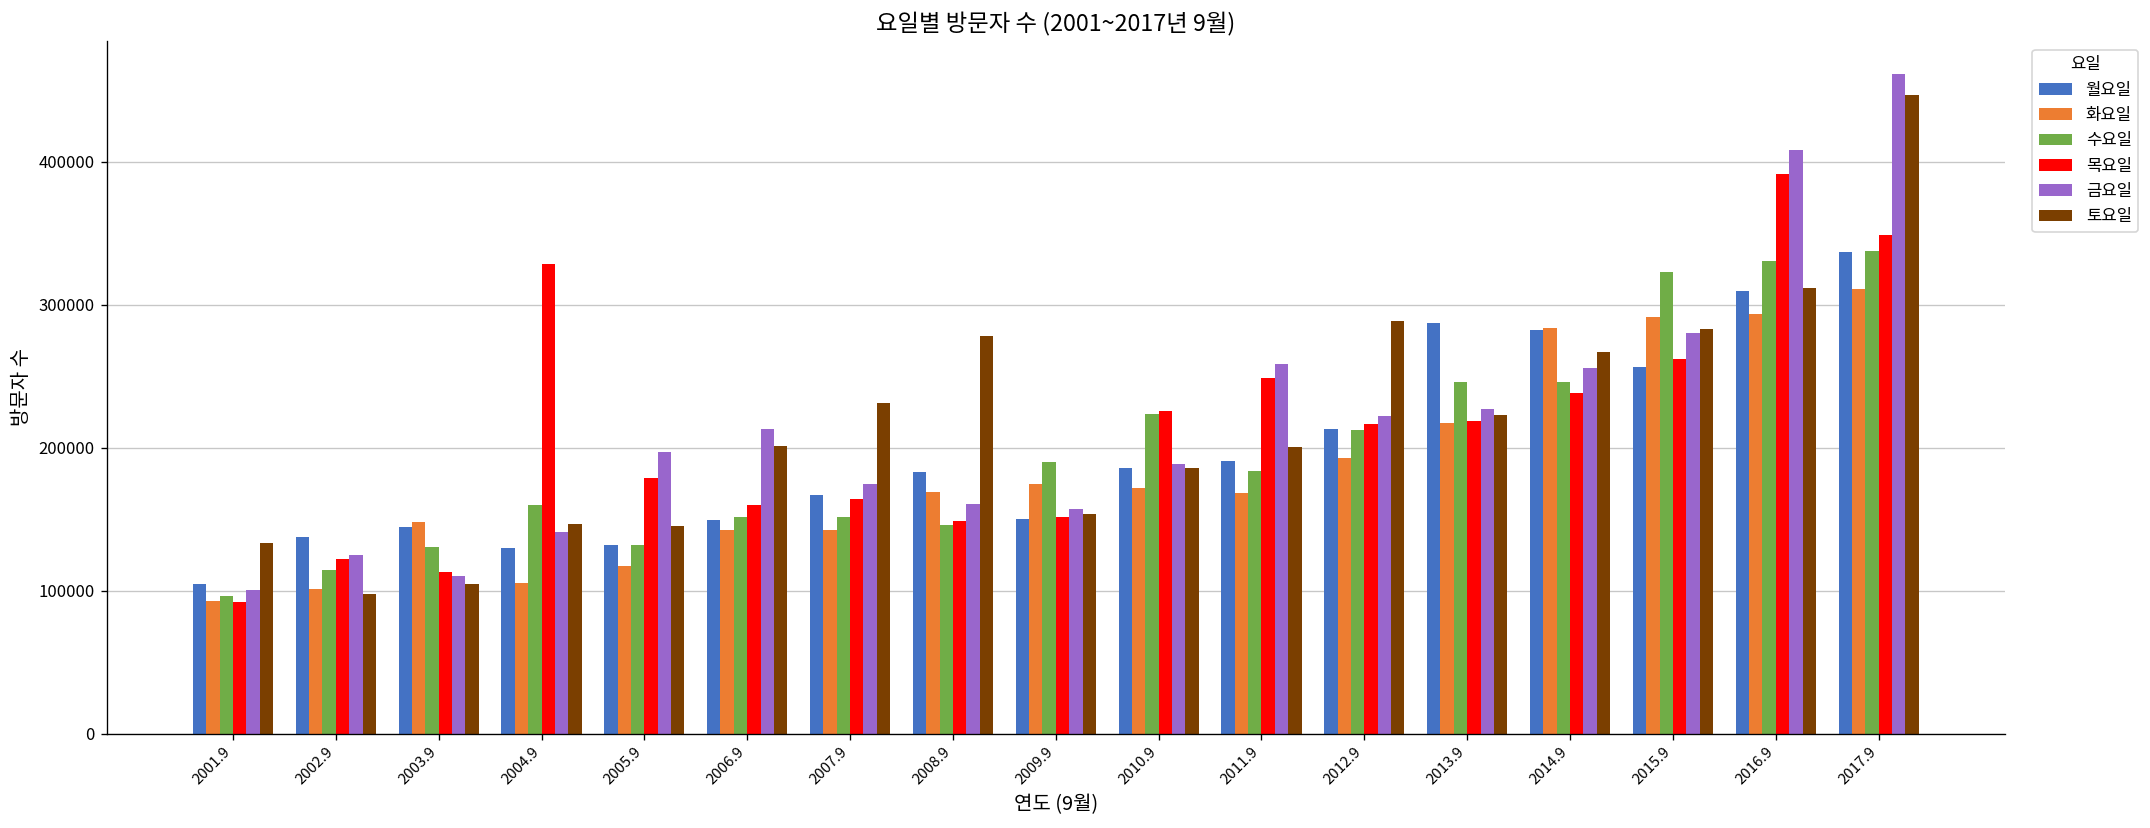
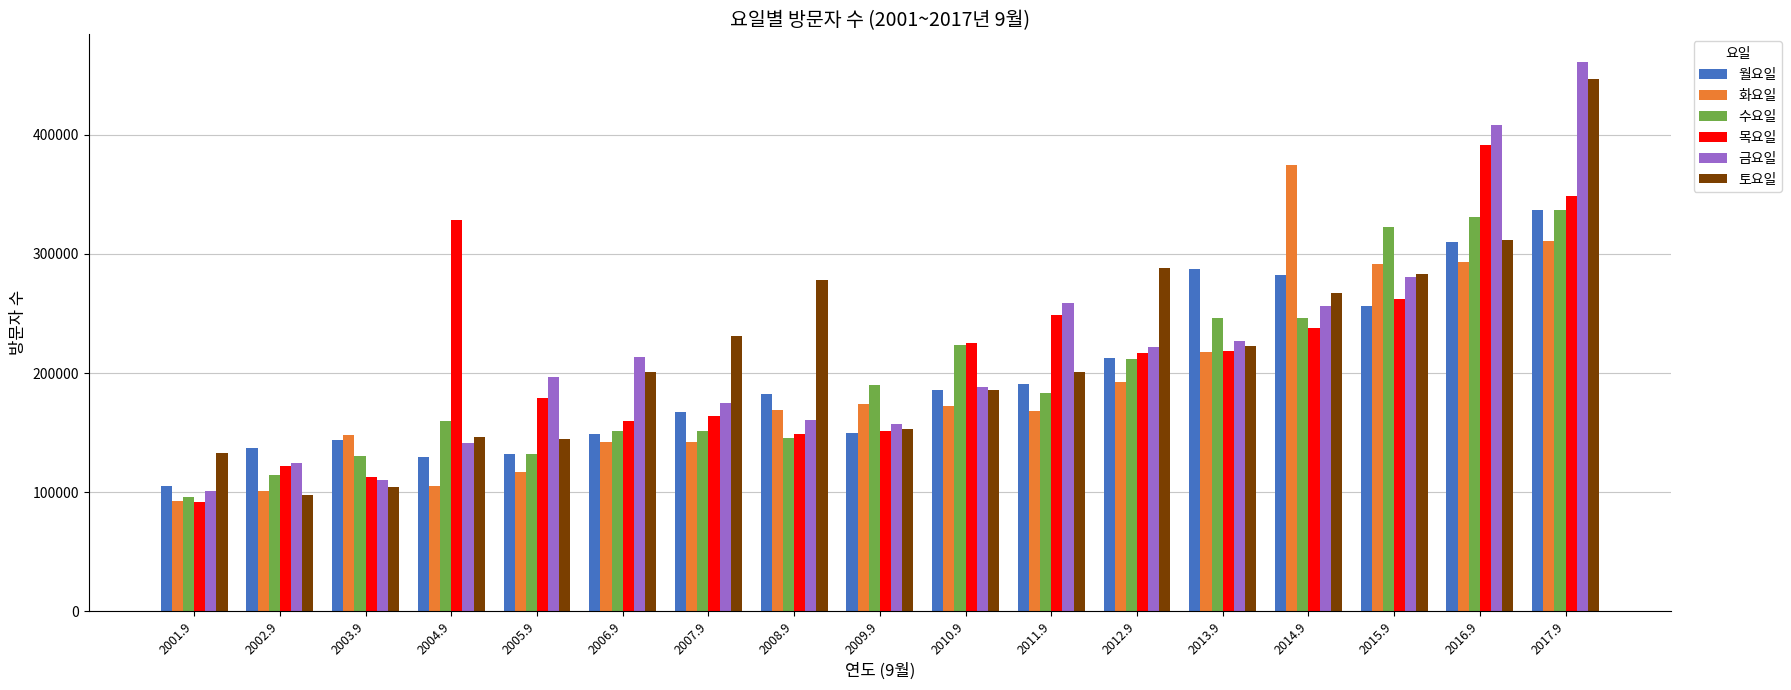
화요일, 2014.9: 284000 -> 375000
